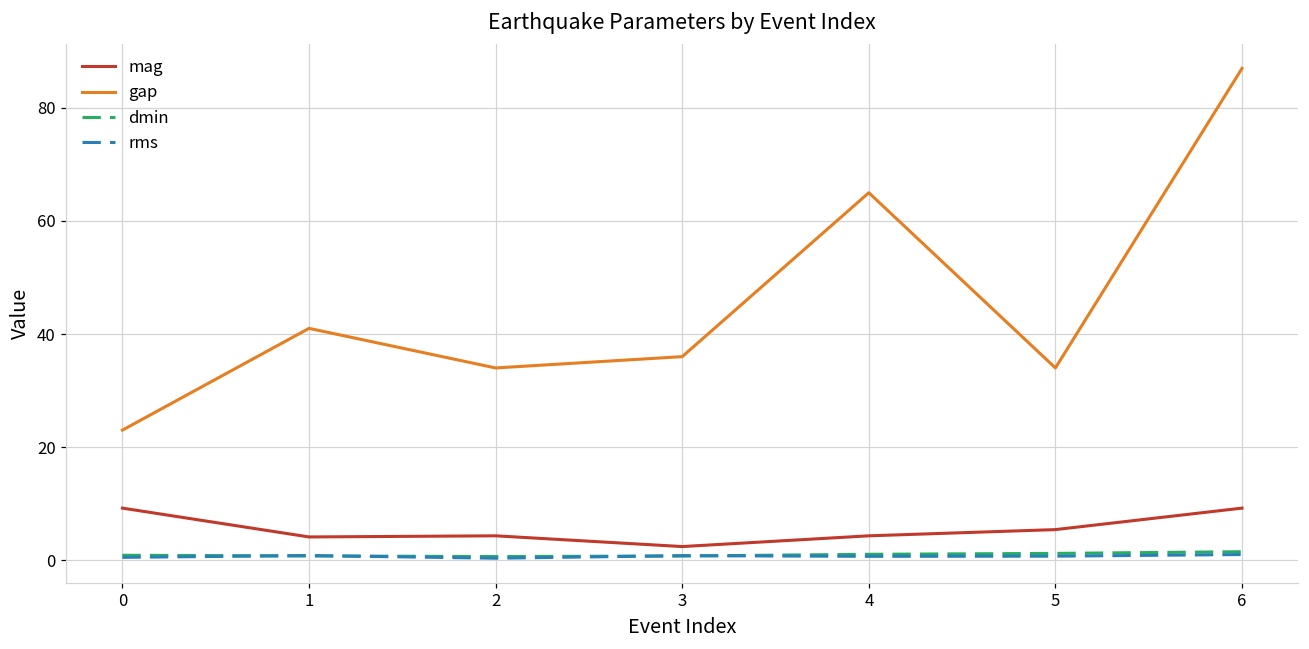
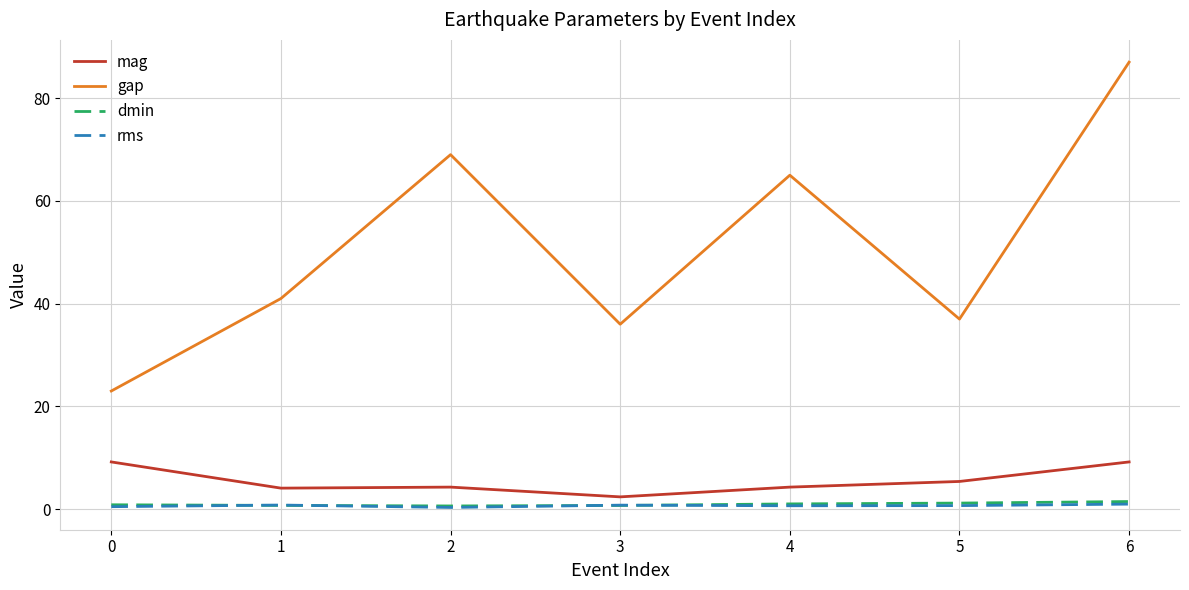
gap, 2: 34 -> 69
gap, 5: 34 -> 37
